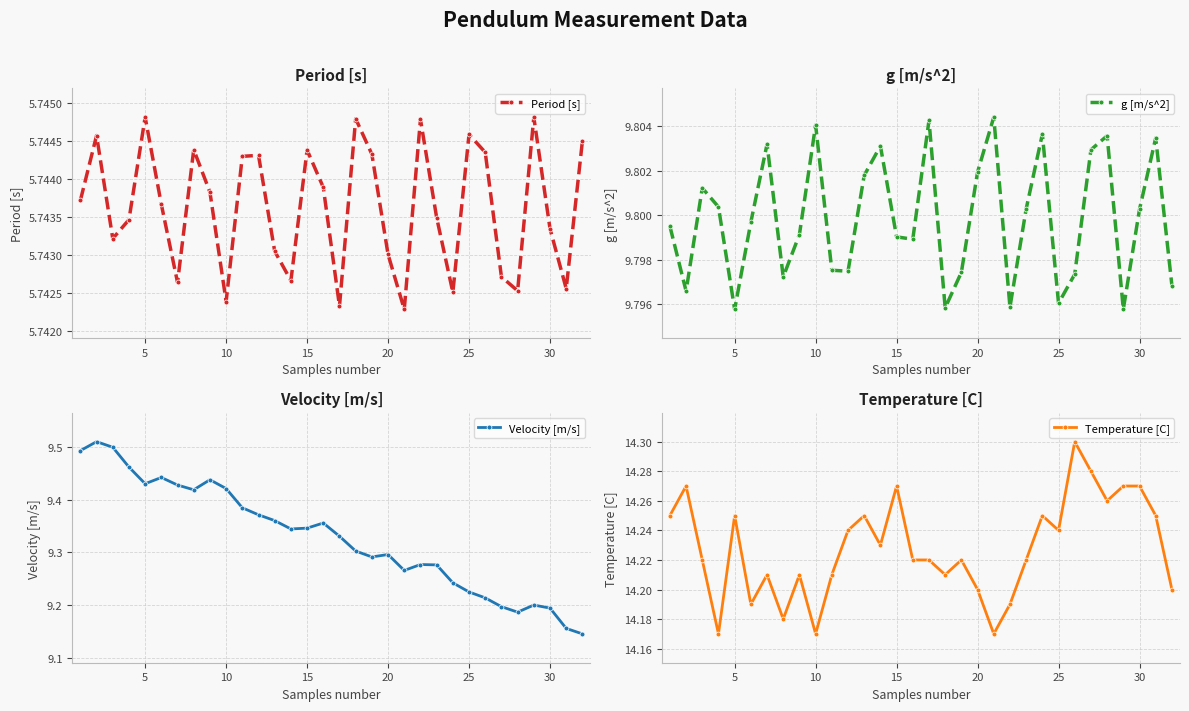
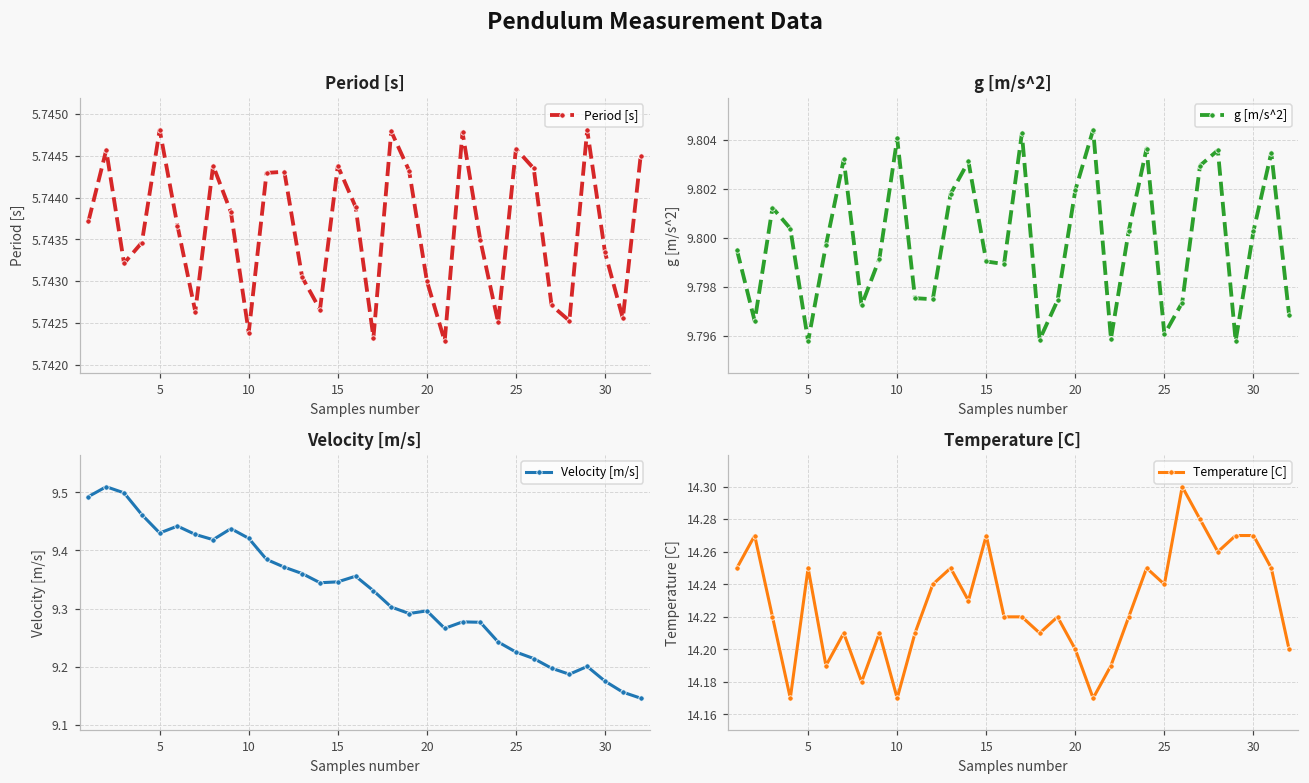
Velocity [m/s], 30: 9.19 -> 9.18
